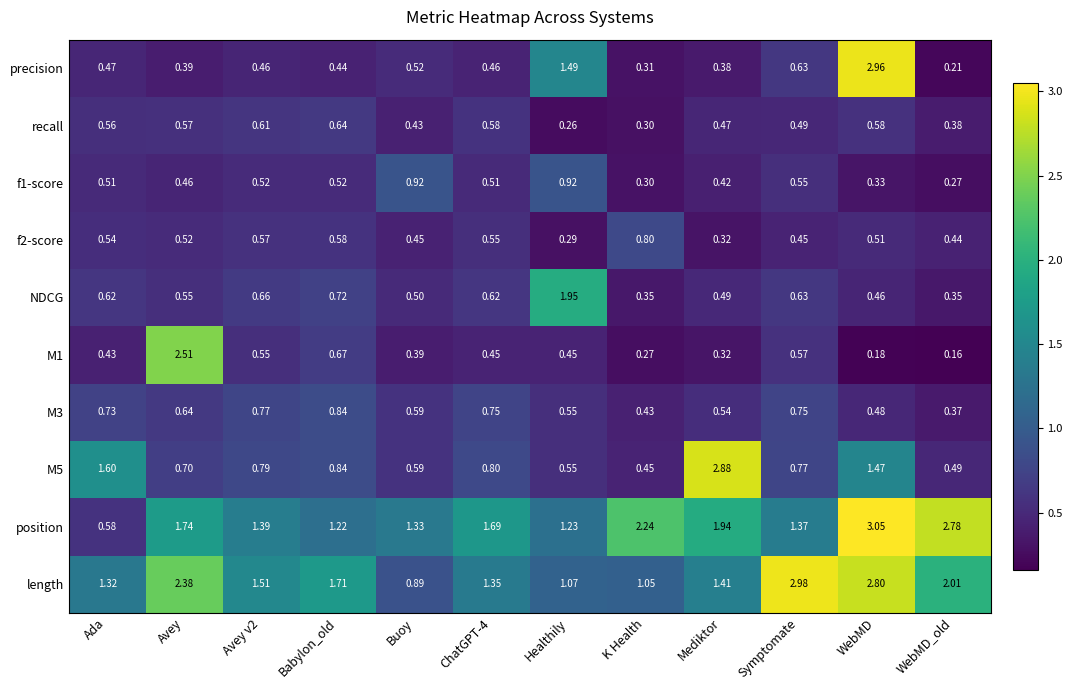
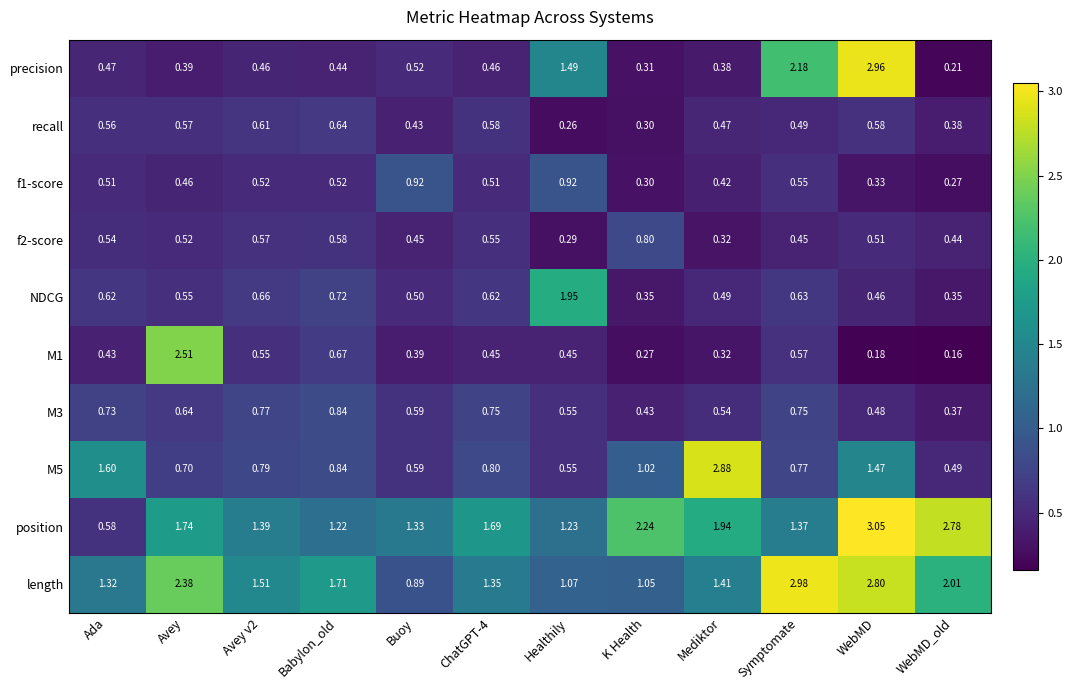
precision, Symptomate: 0.63 -> 2.18
M5, K Health: 0.45 -> 1.02
